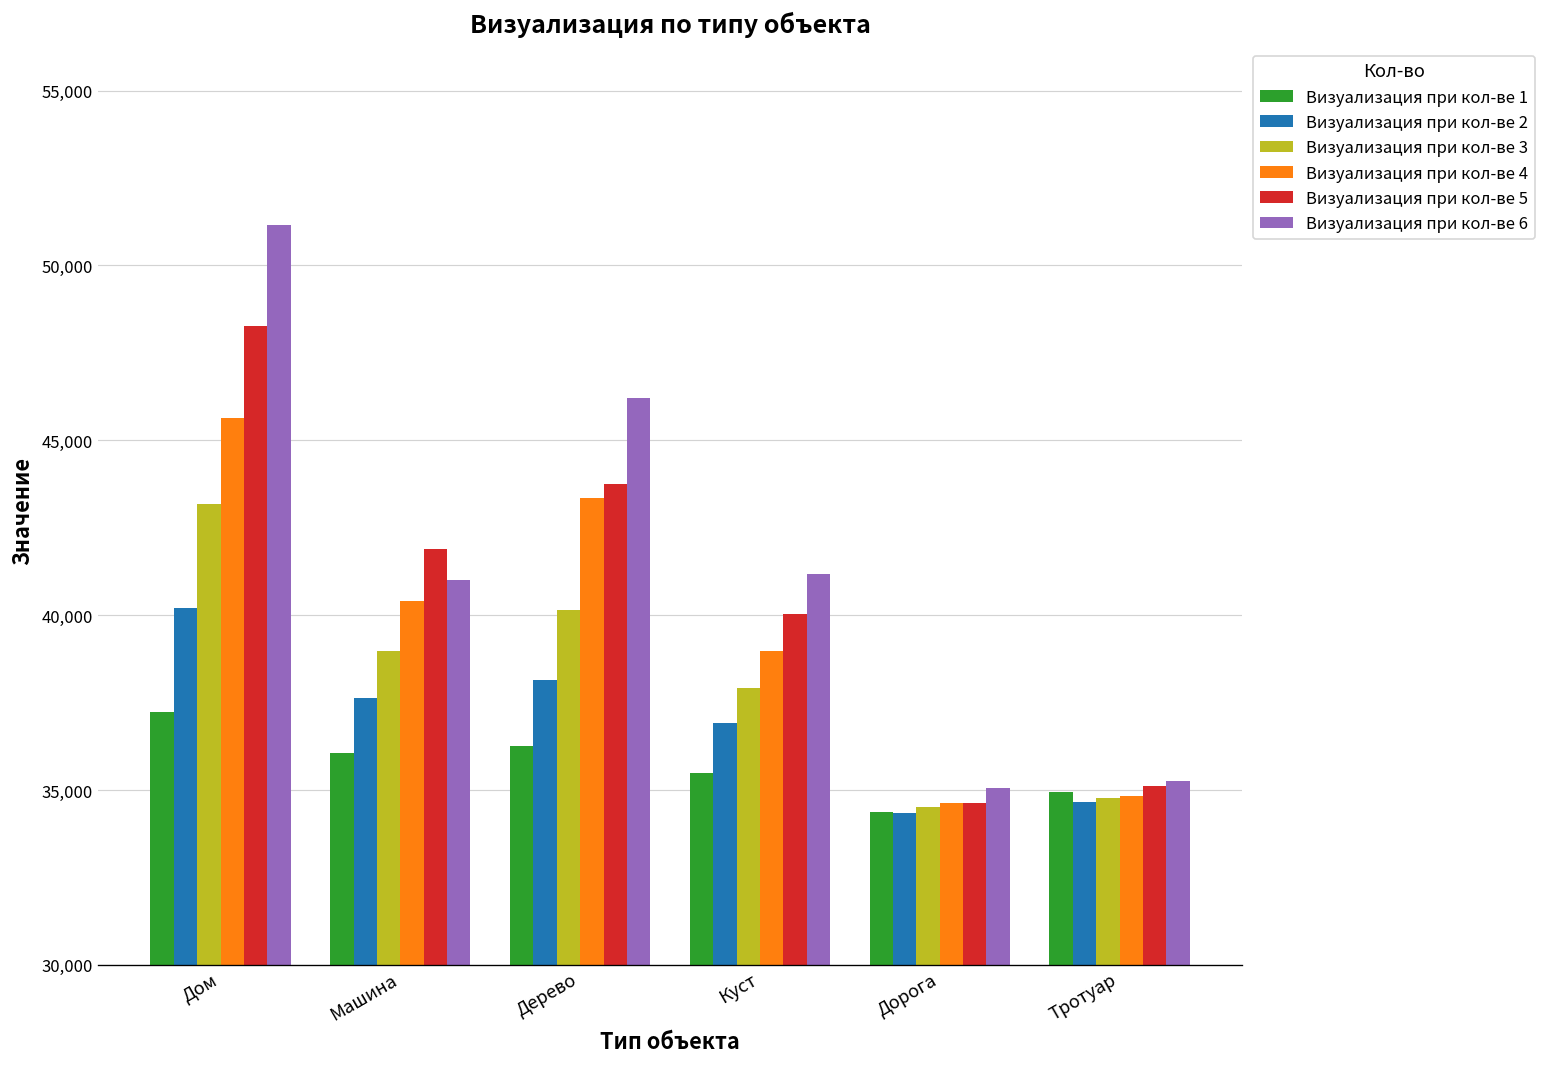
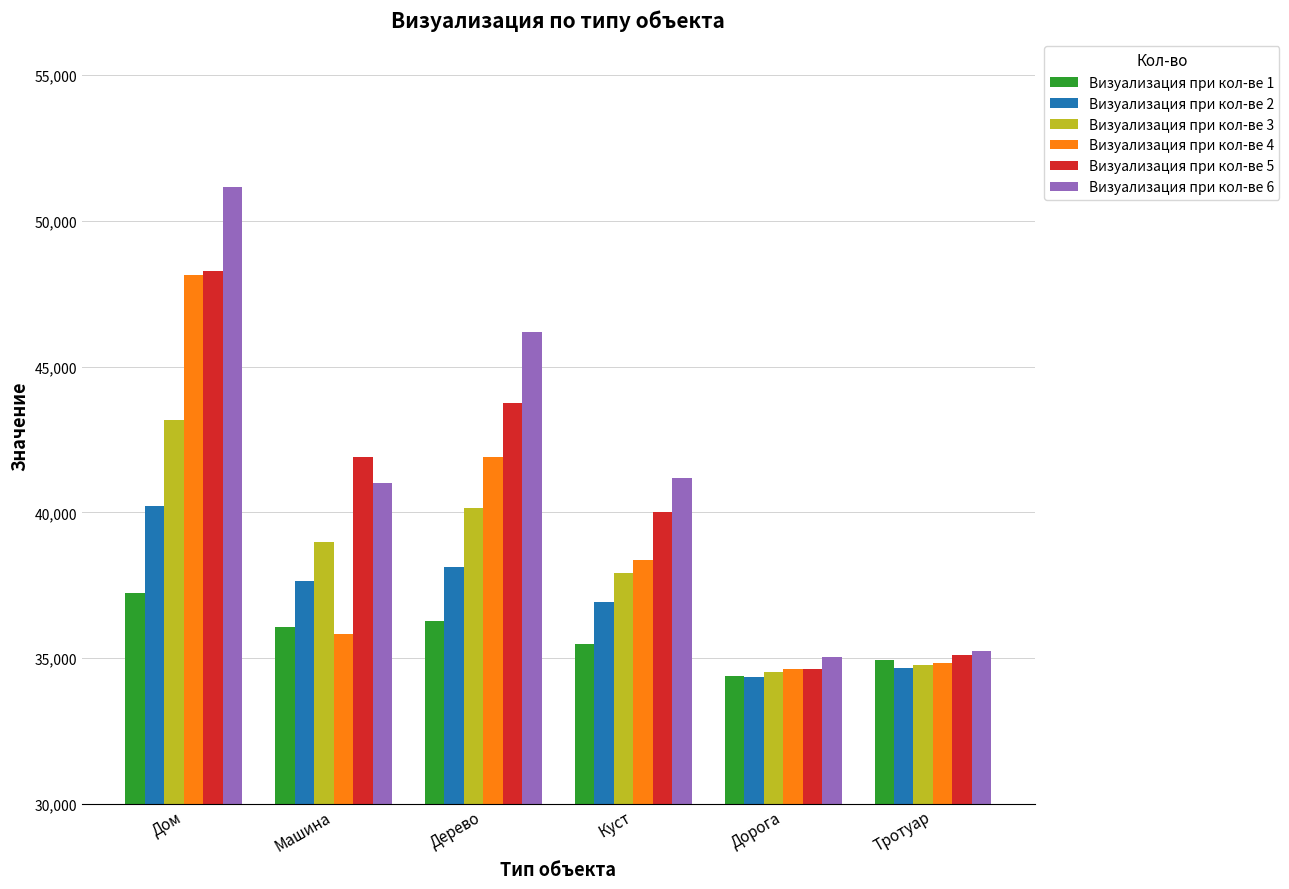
Визуализация при кол-ве 4, Дом: 45,600 -> 48,100
Визуализация при кол-ве 4, Машина: 40,400 -> 35,800
Визуализация при кол-ве 4, Дерево: 43,400 -> 41,900
Визуализация при кол-ве 4, Куст: 39,000 -> 38,400
